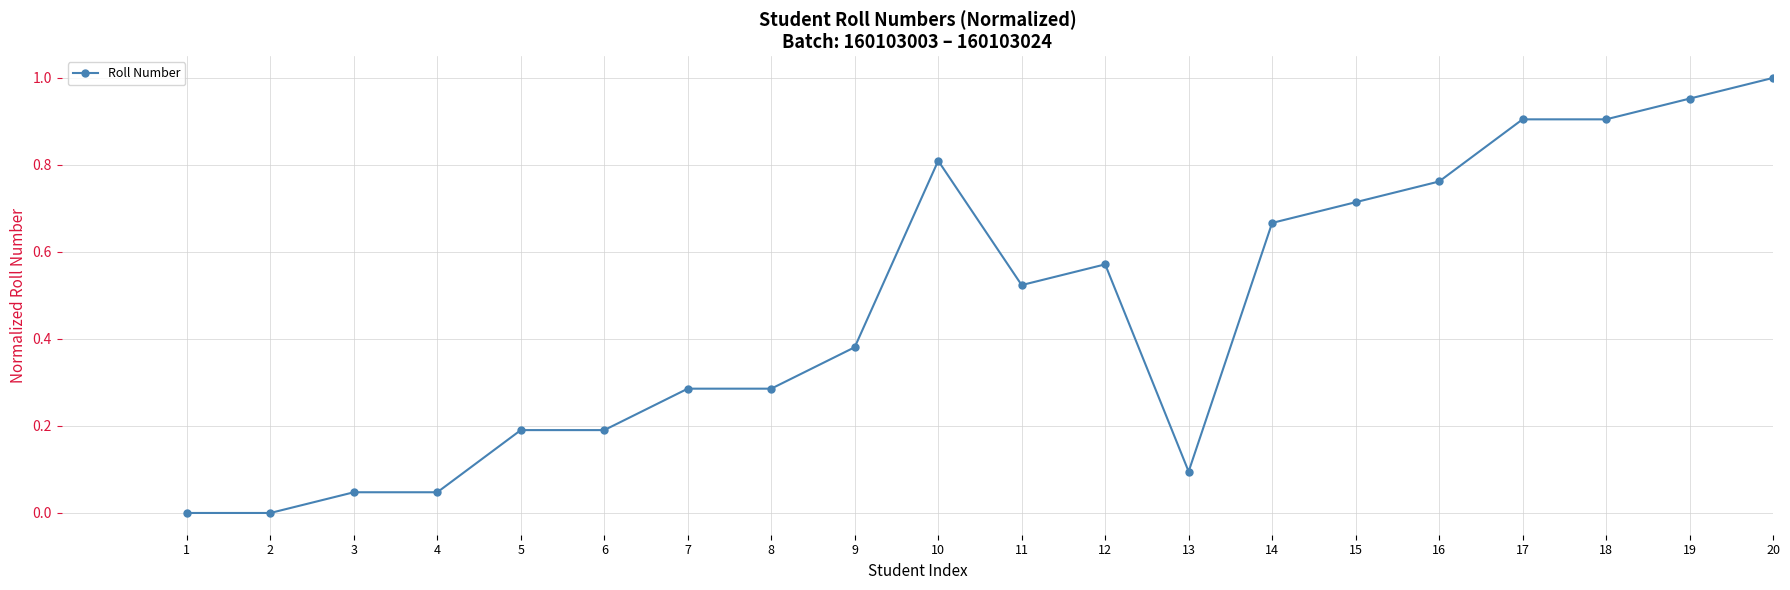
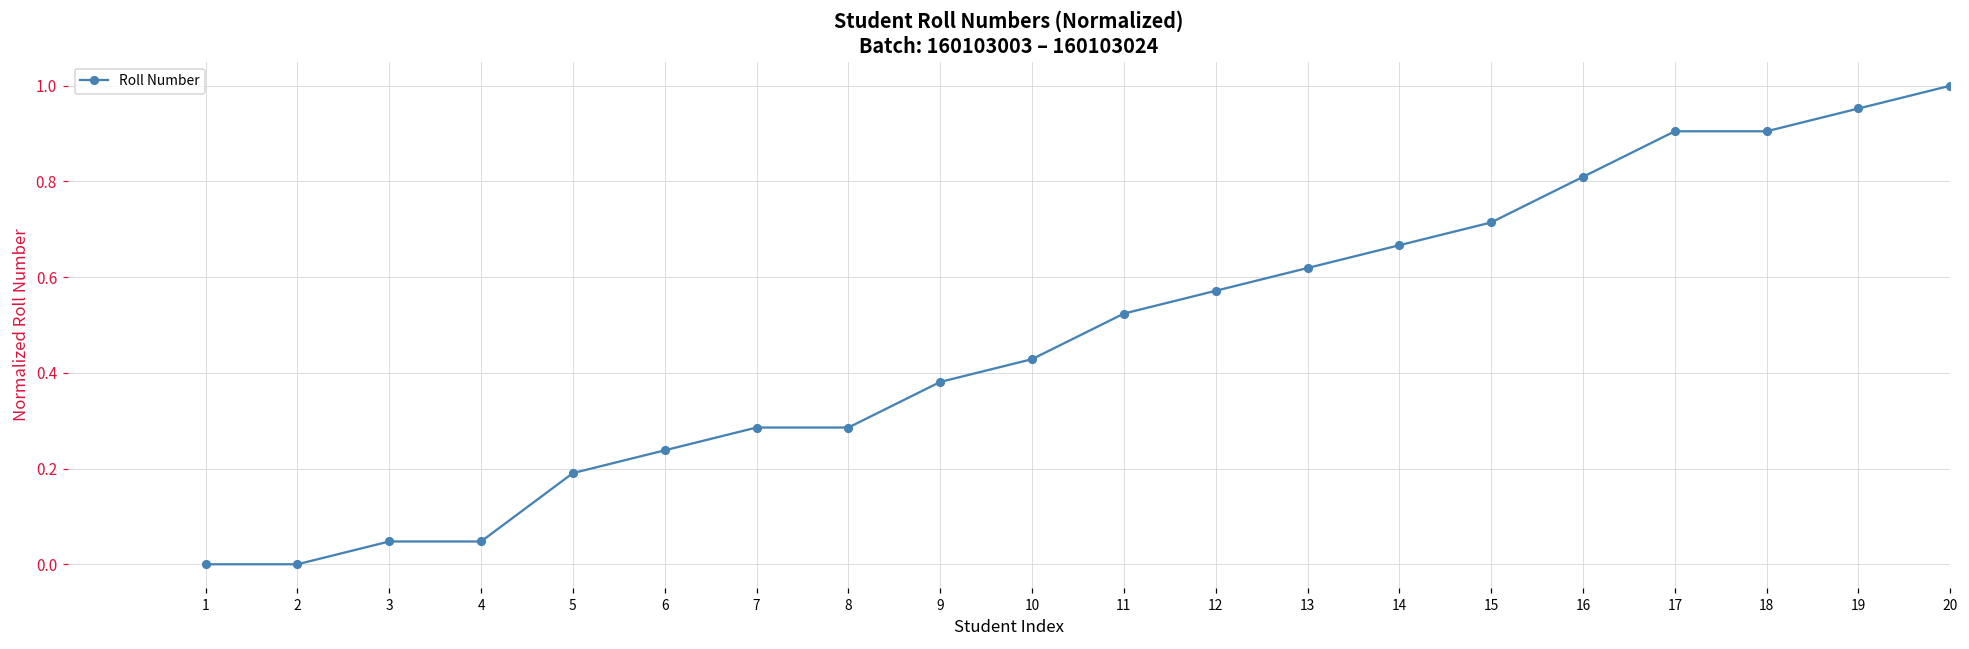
6: 0.19 -> 0.24
10: 0.81 -> 0.43
13: 0.10 -> 0.62
16: 0.76 -> 0.81
